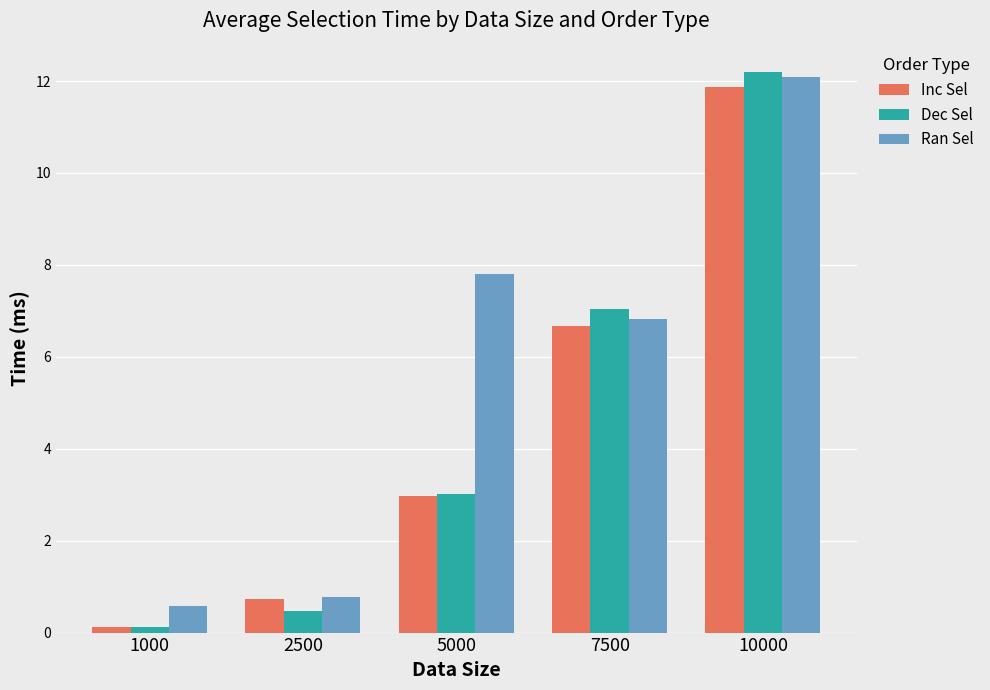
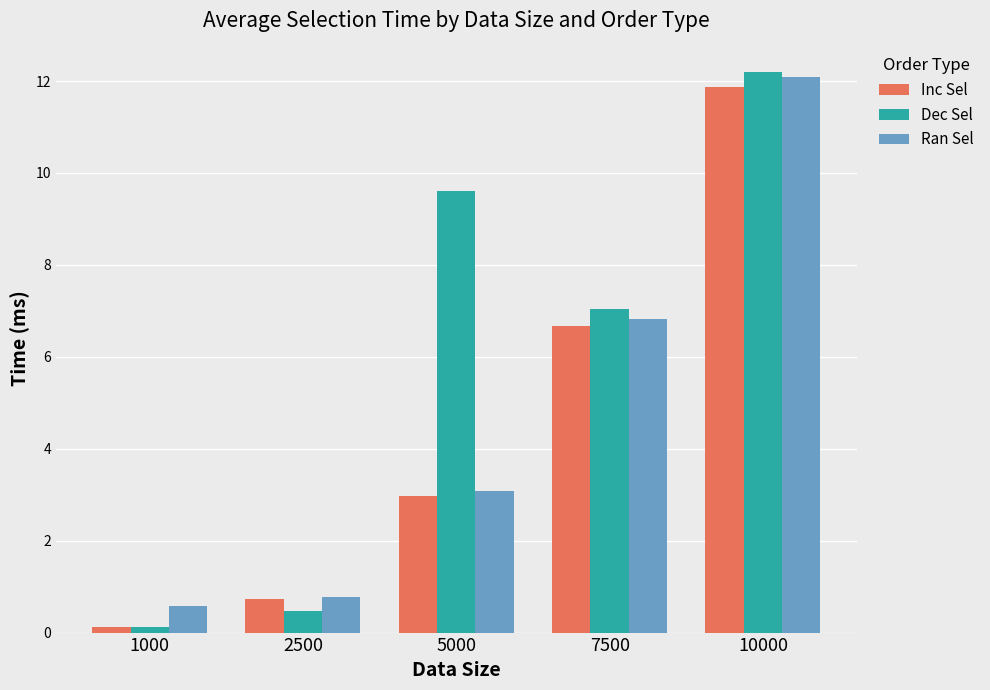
Dec Sel, 5000: 3.0 -> 9.6
Ran Sel, 5000: 7.8 -> 3.1
